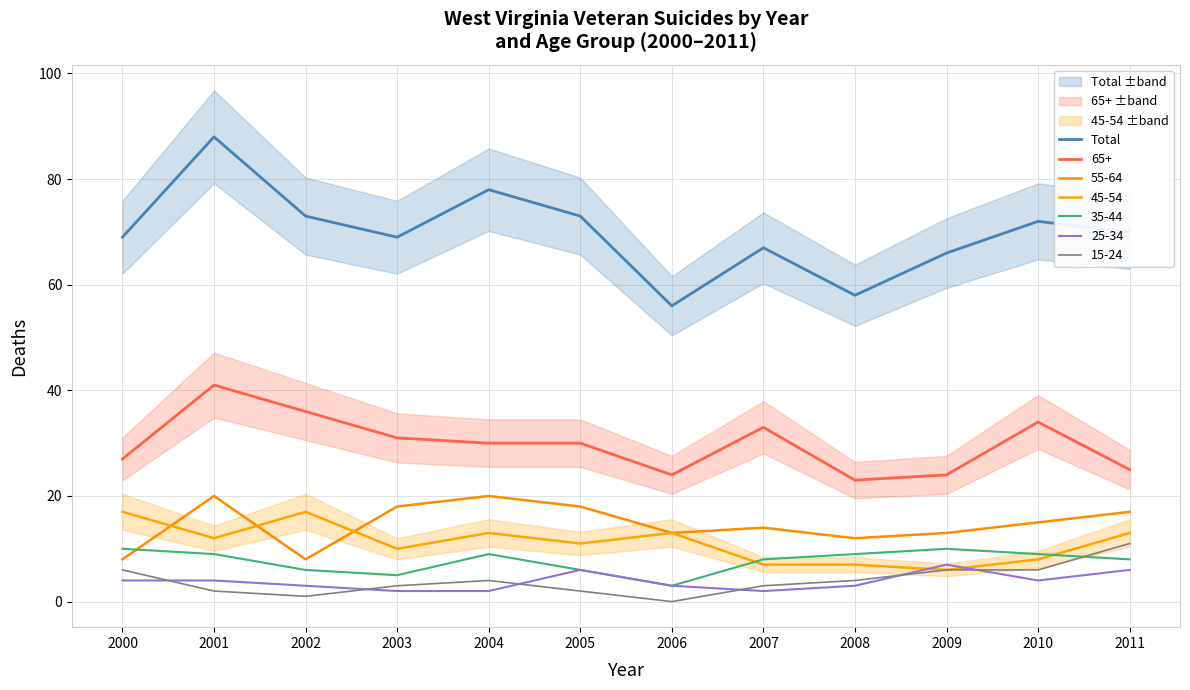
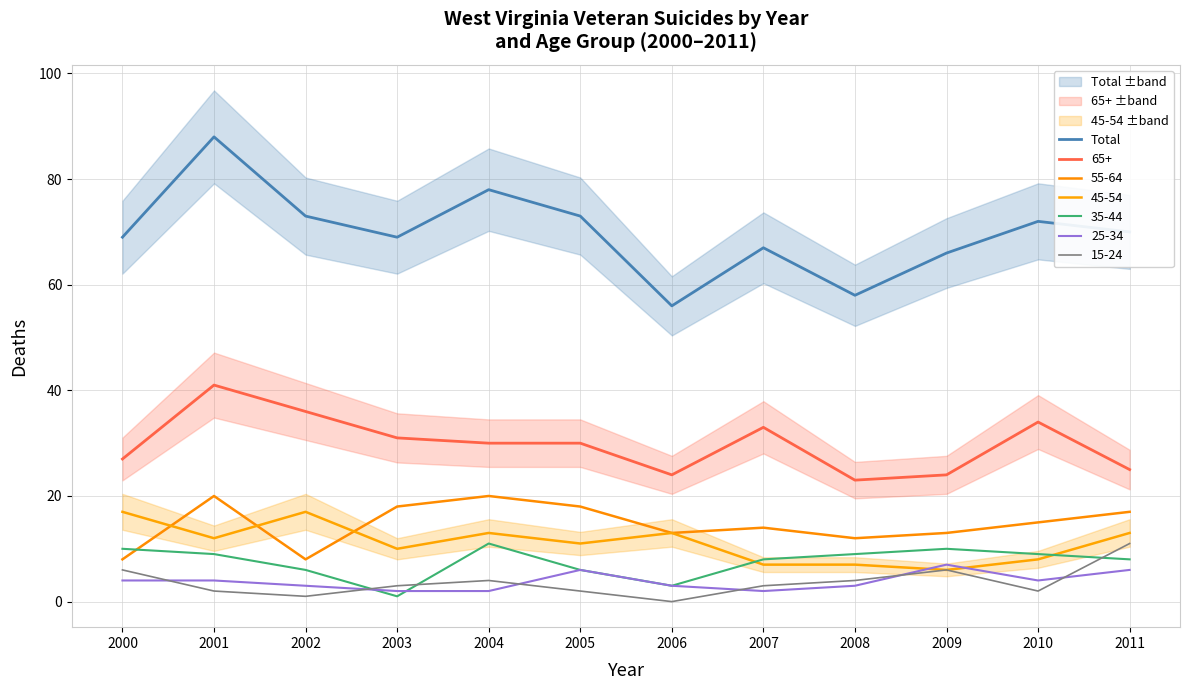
35-44, 2003: 5 -> 1
35-44, 2004: 9 -> 11
15-24, 2010: 6 -> 2
